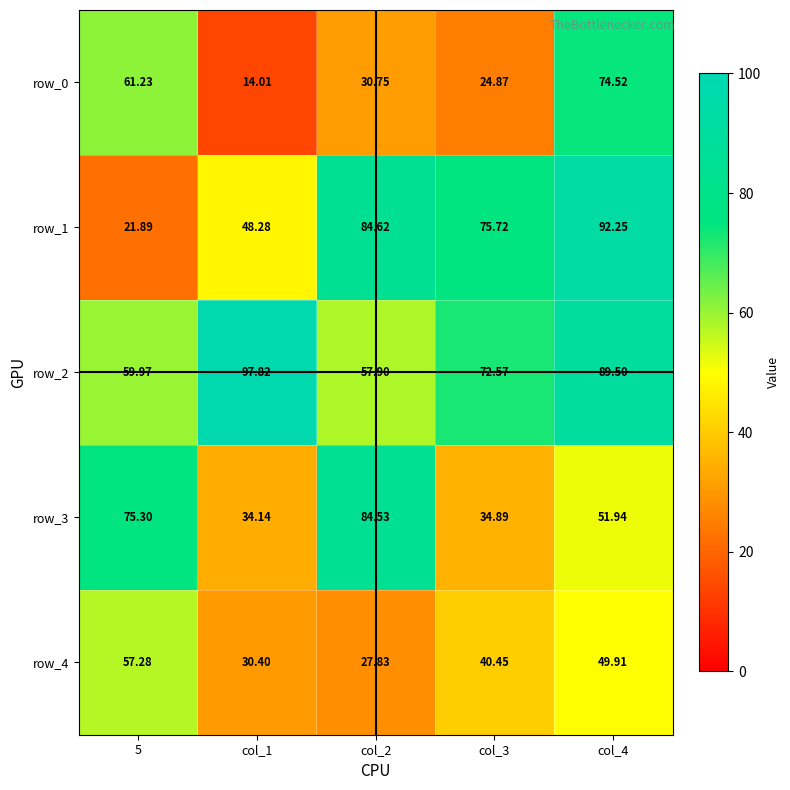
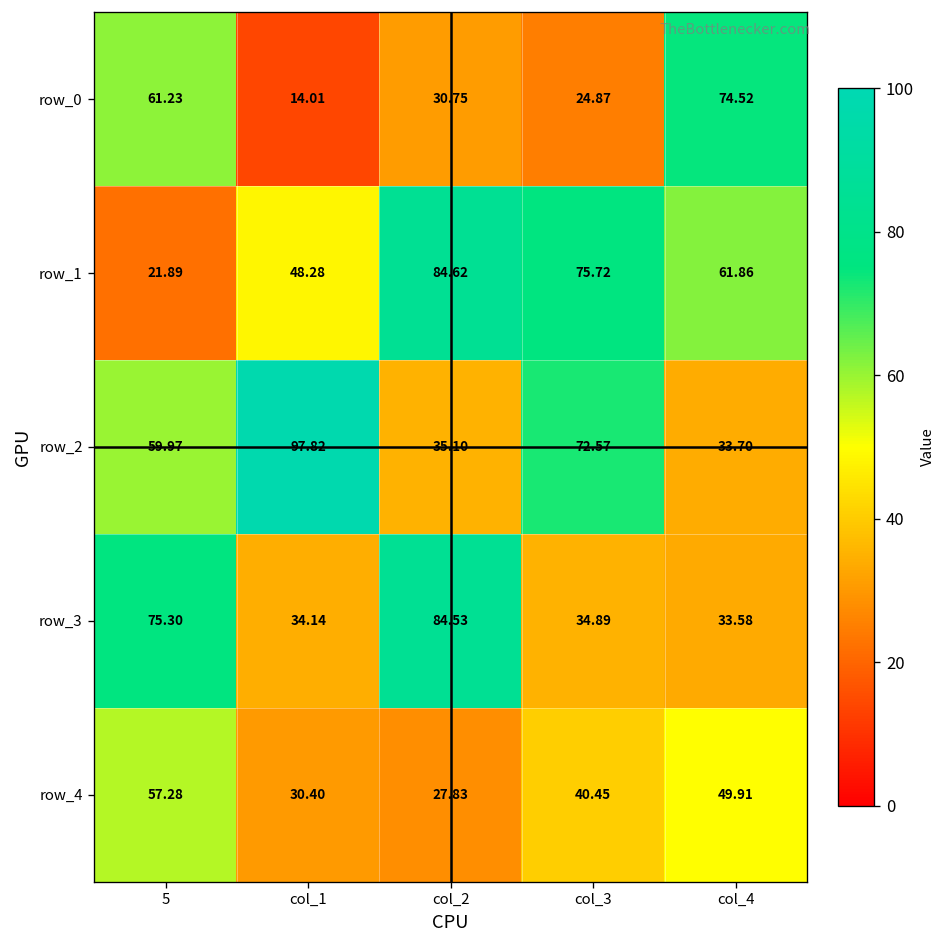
row_1, col_4: 92.25 -> 61.86
row_2, col_2: 57.90 -> 35.10
row_2, col_4: 89.50 -> 33.70
row_3, col_4: 51.94 -> 33.58
